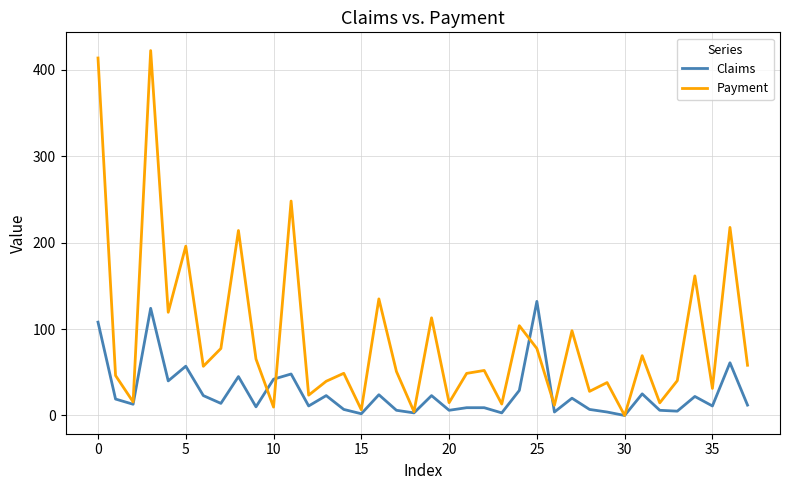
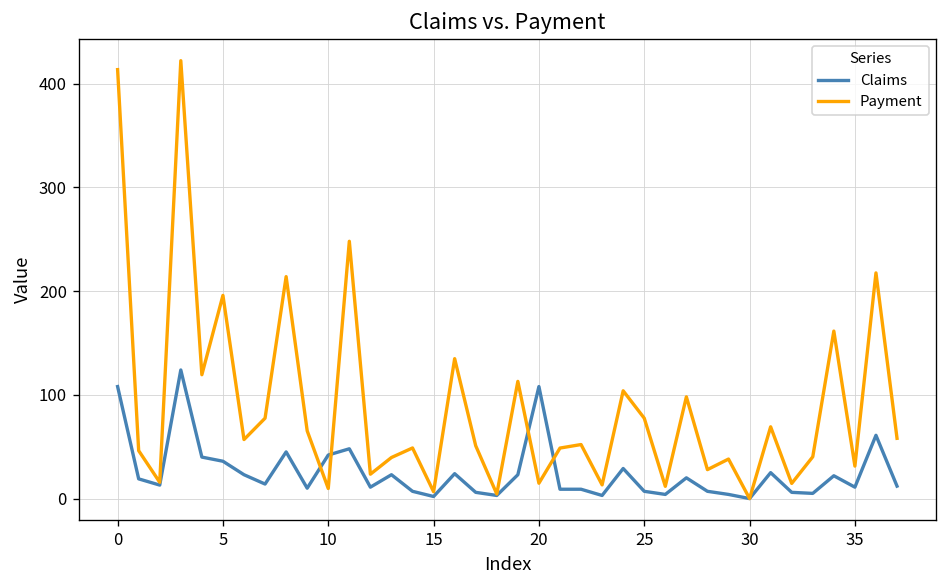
Claims, 5: 60 -> 40
Claims, 20: 10 -> 110
Claims, 25: 130 -> 10
